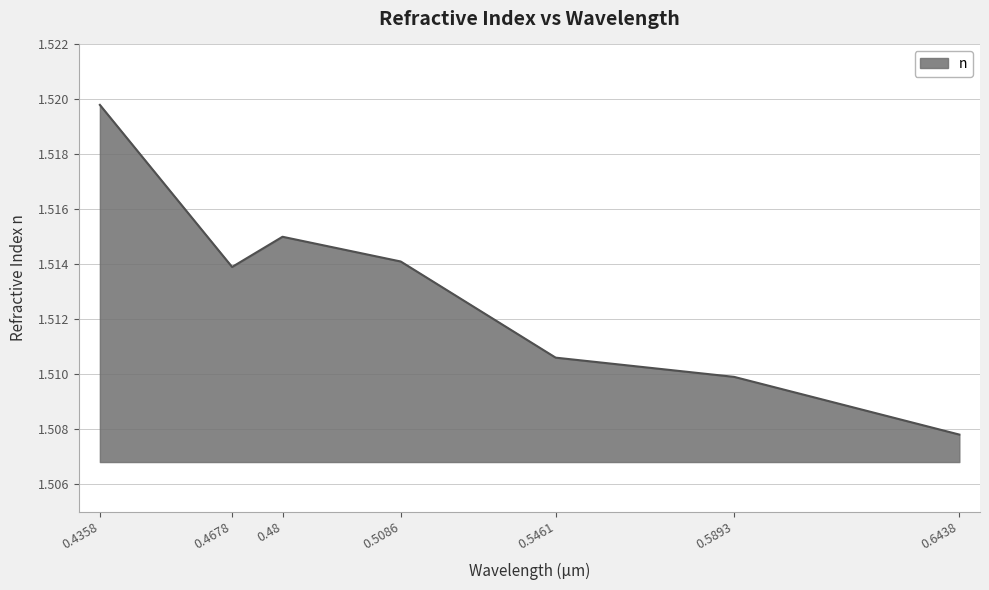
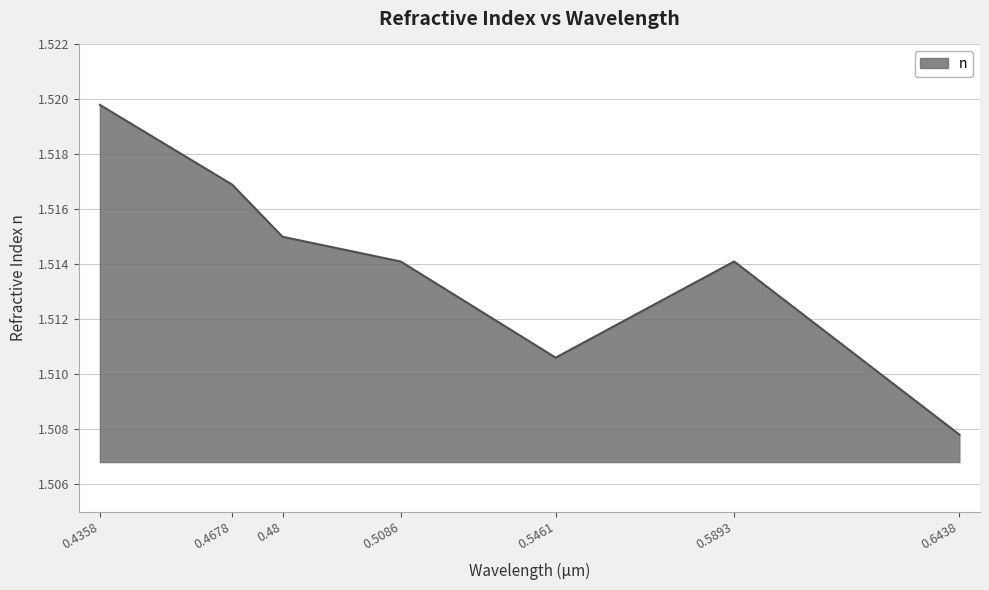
0.4678: 1.5139 -> 1.5169
0.5893: 1.5099 -> 1.5141
